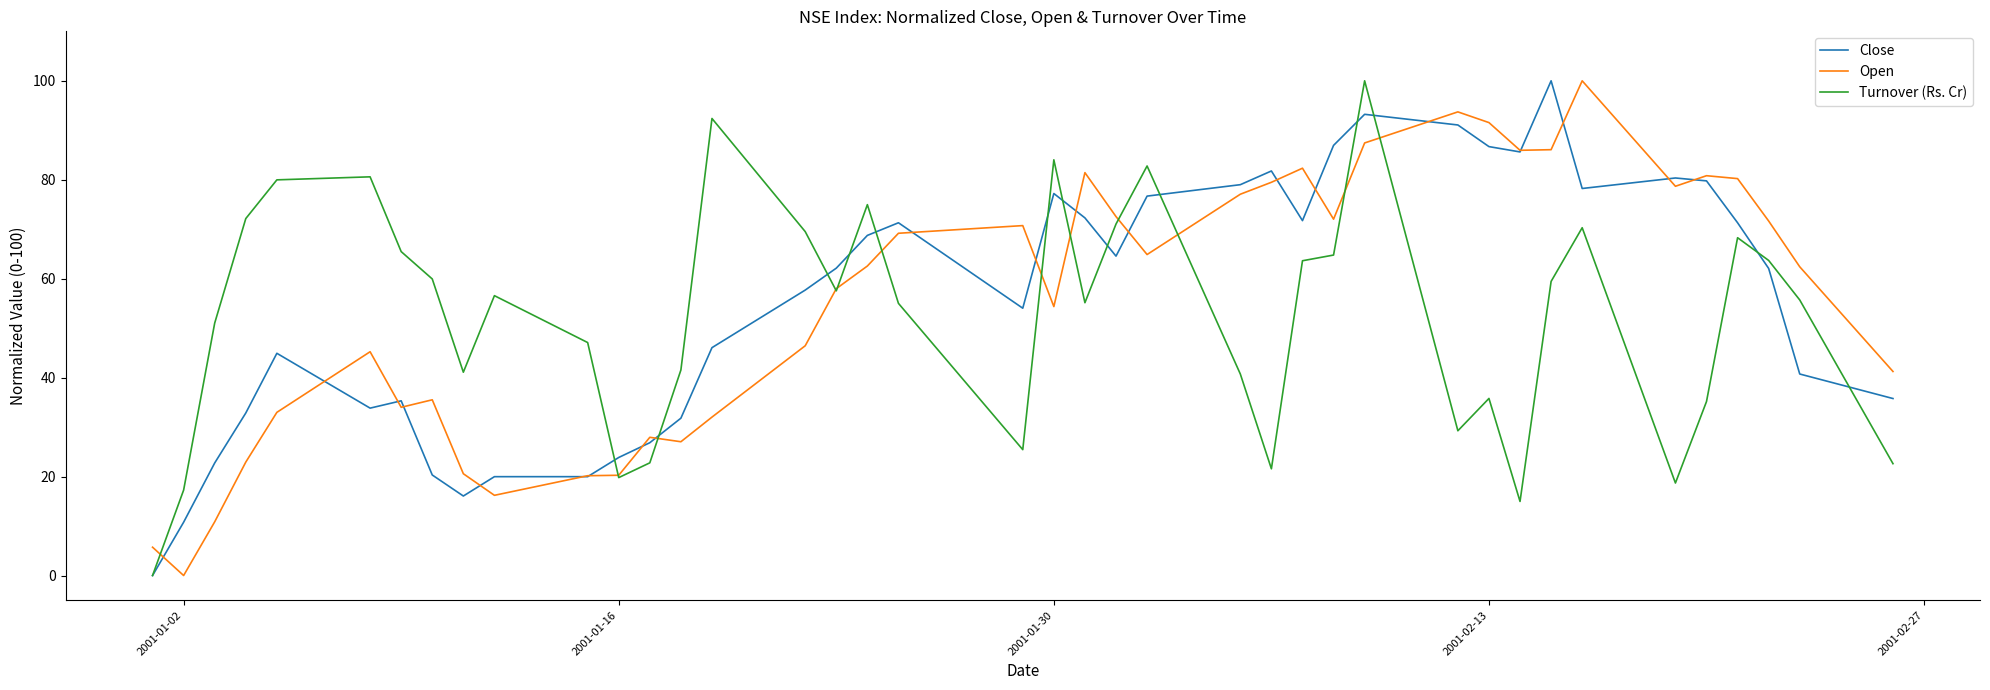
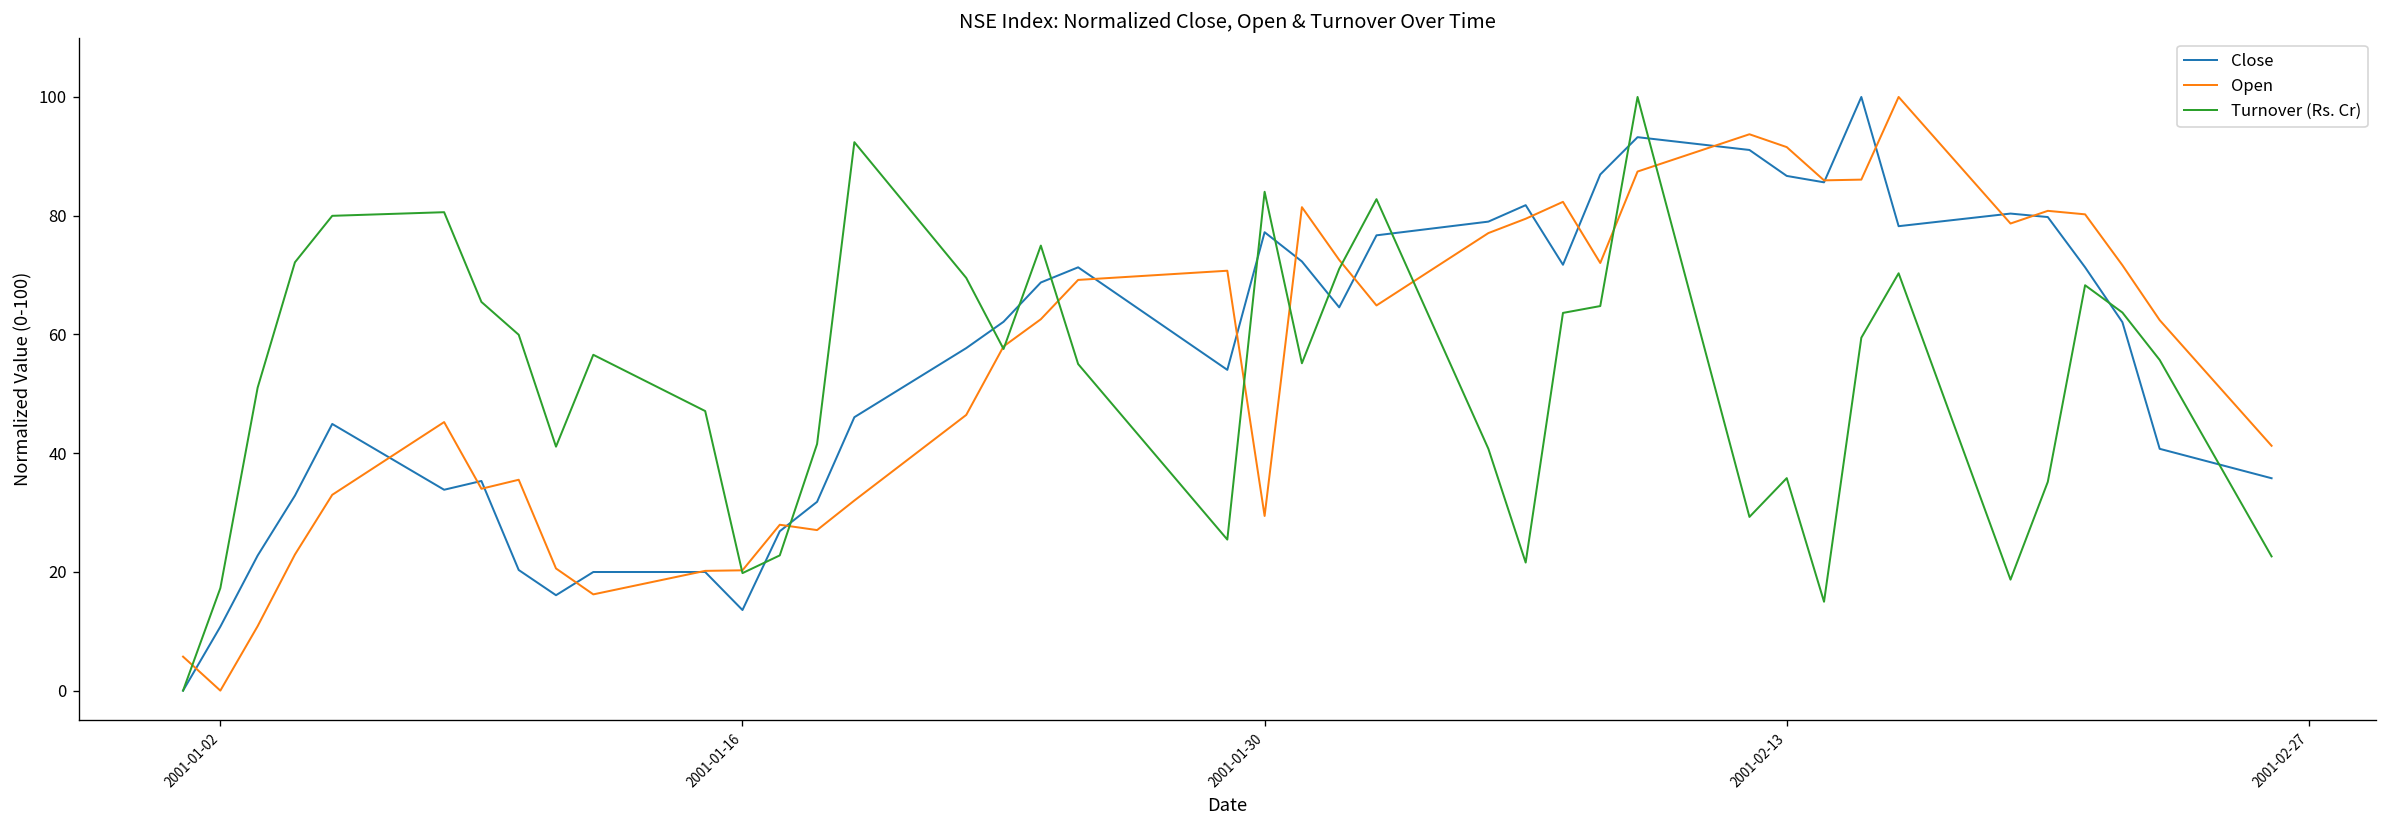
Close, 2001-01-16: 24 -> 14
Open, 2001-01-30: 54 -> 29
